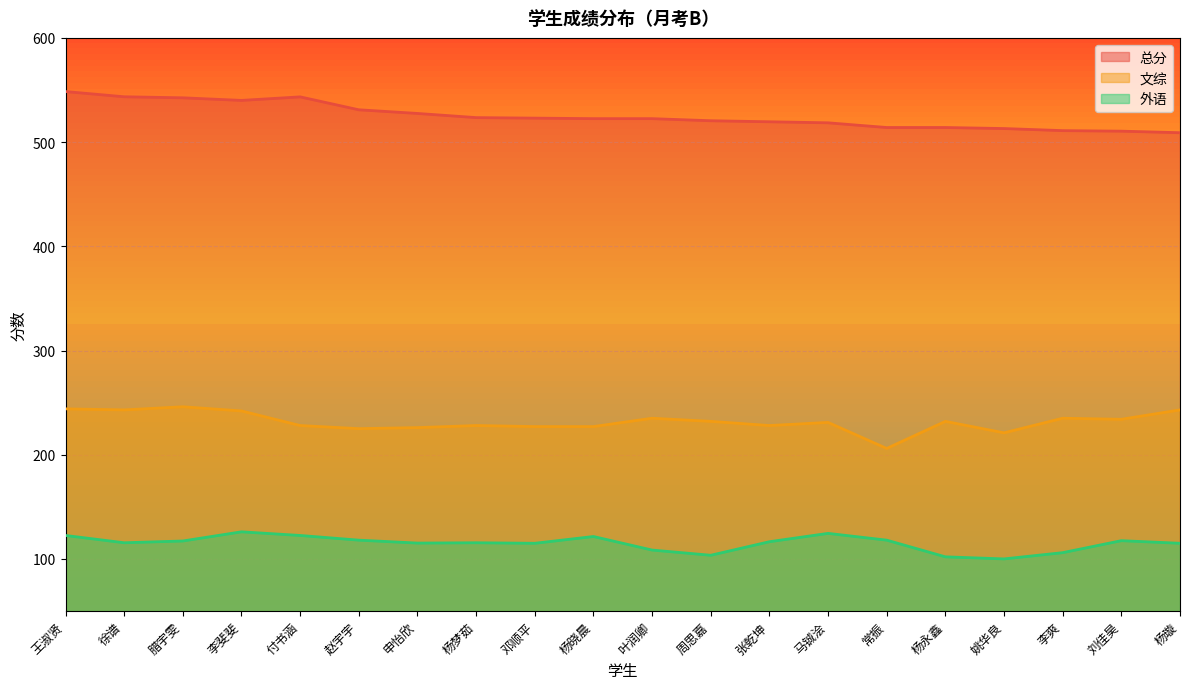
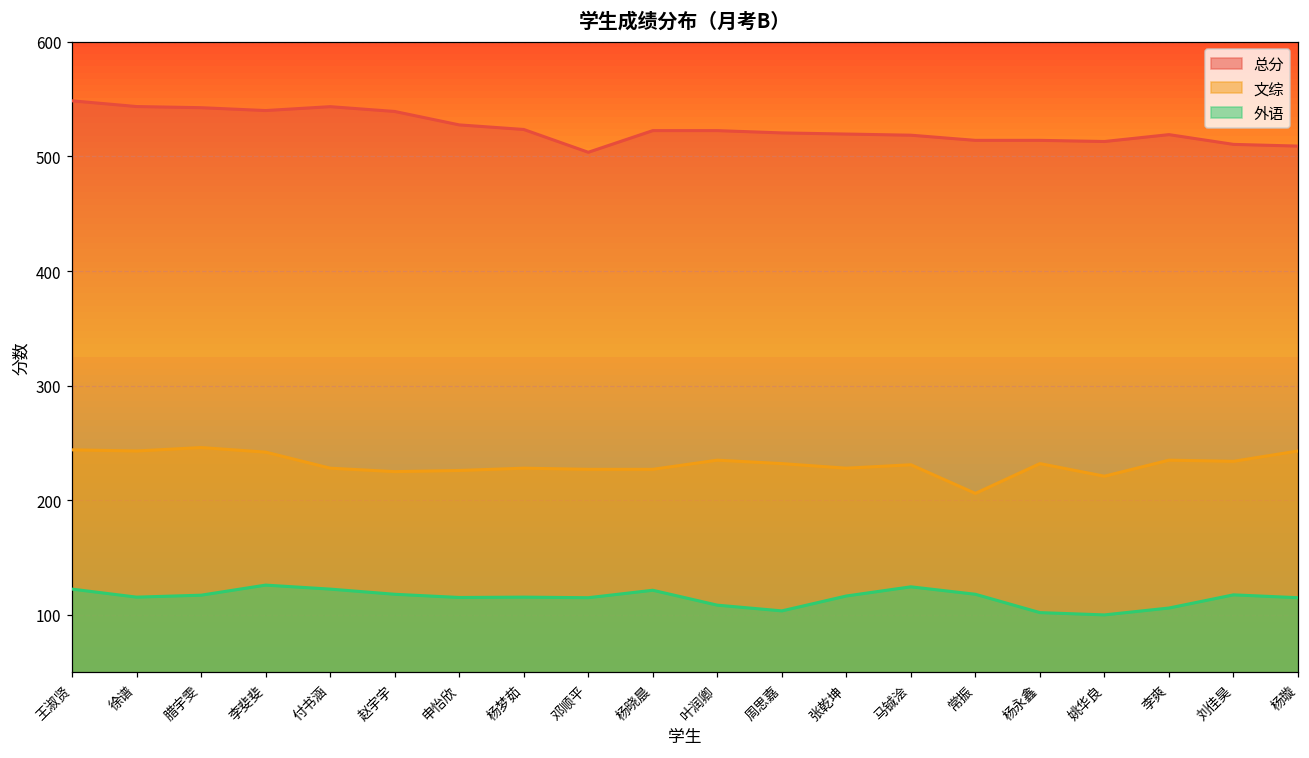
总分, 赵宇宇: 531 -> 539
总分, 邓顺平: 523 -> 504
总分, 李爽: 511 -> 519
